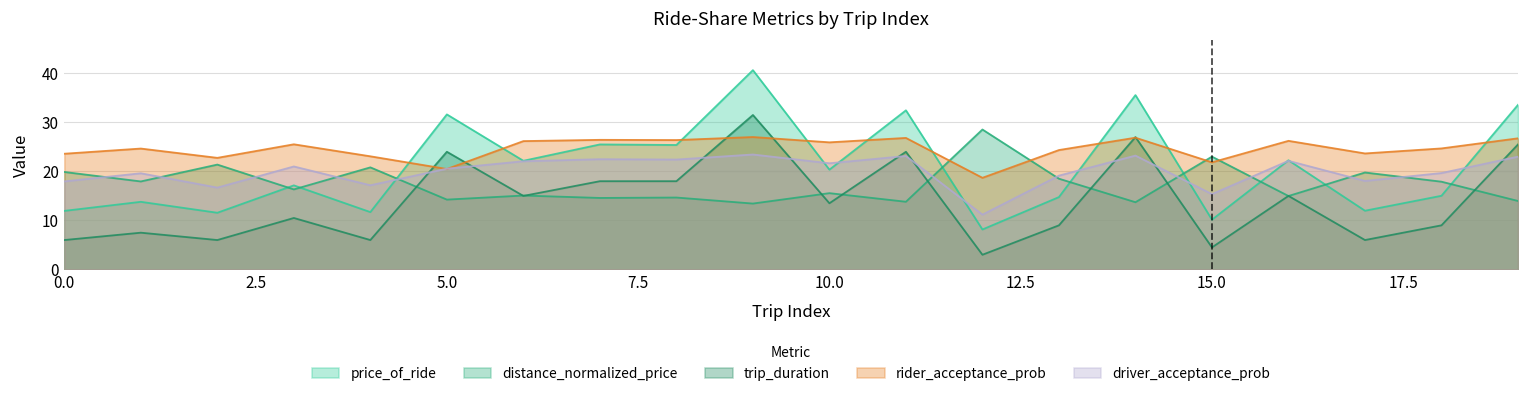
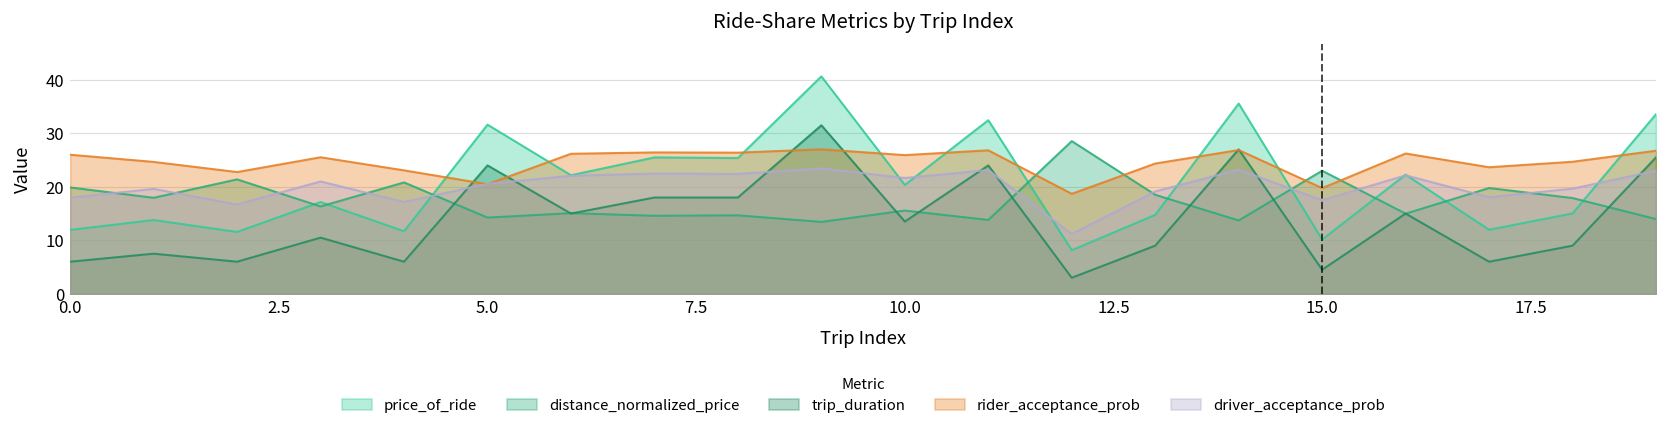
rider_acceptance_prob, 0.0: 24 -> 26
rider_acceptance_prob, 15.0: 22 -> 20
driver_acceptance_prob, 15.0: 15 -> 18
